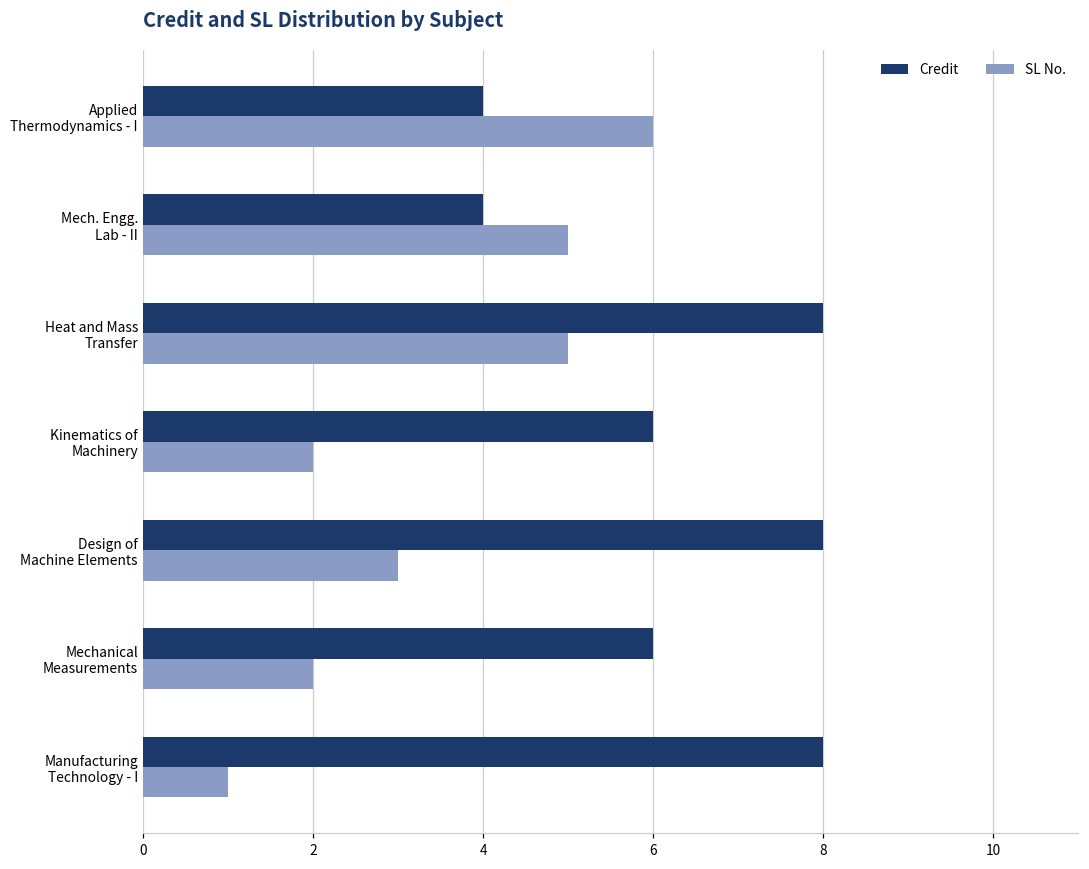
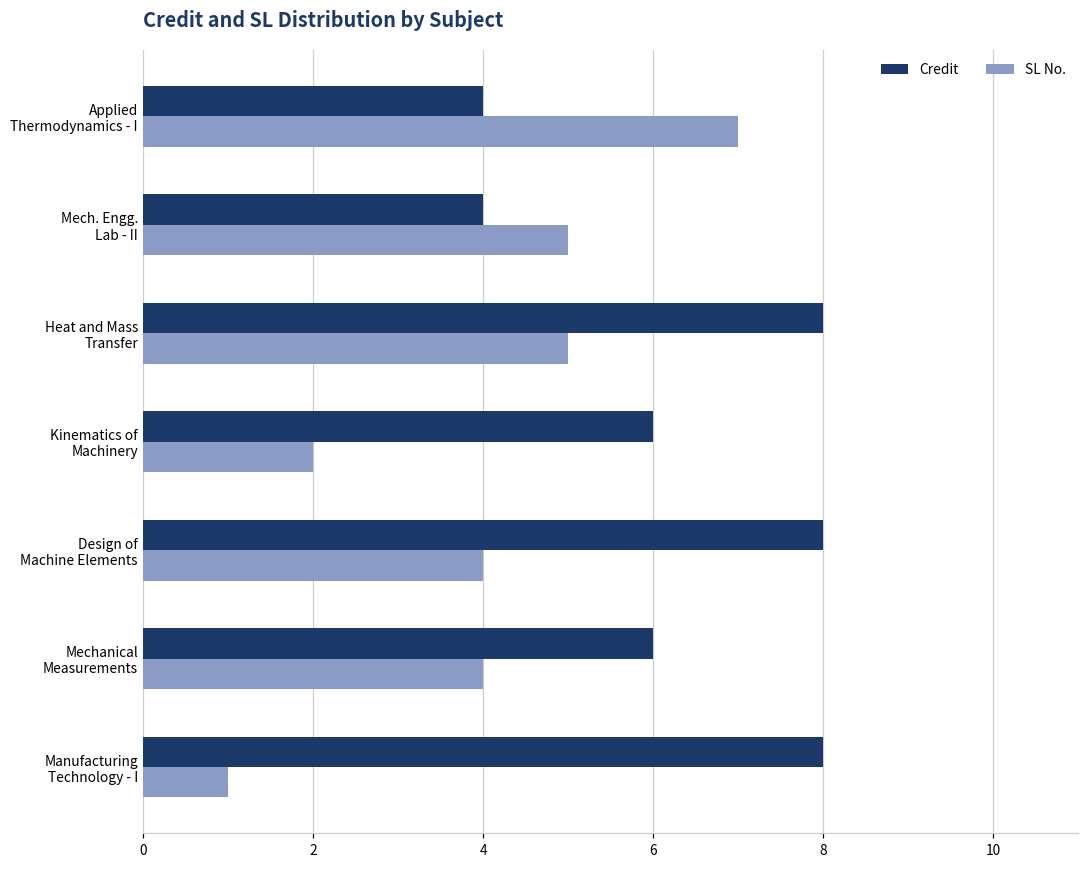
SL No., Applied Thermodynamics - I: 6 -> 7
SL No., Design of Machine Elements: 3 -> 4
SL No., Mechanical Measurements: 2 -> 4
